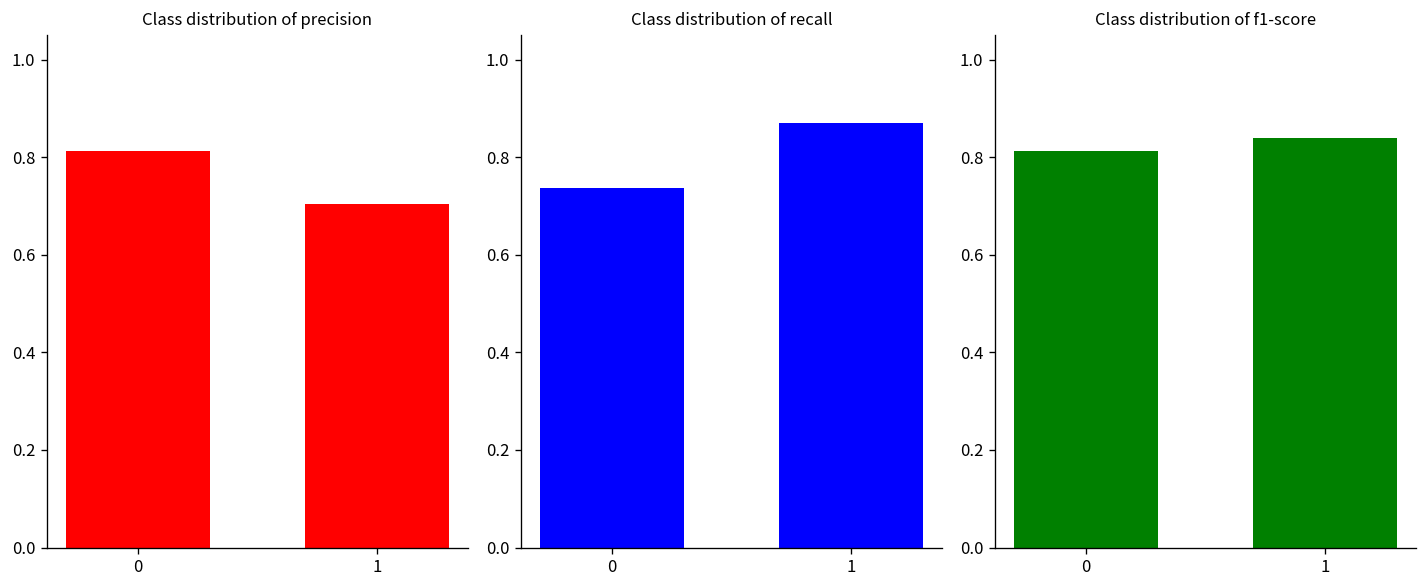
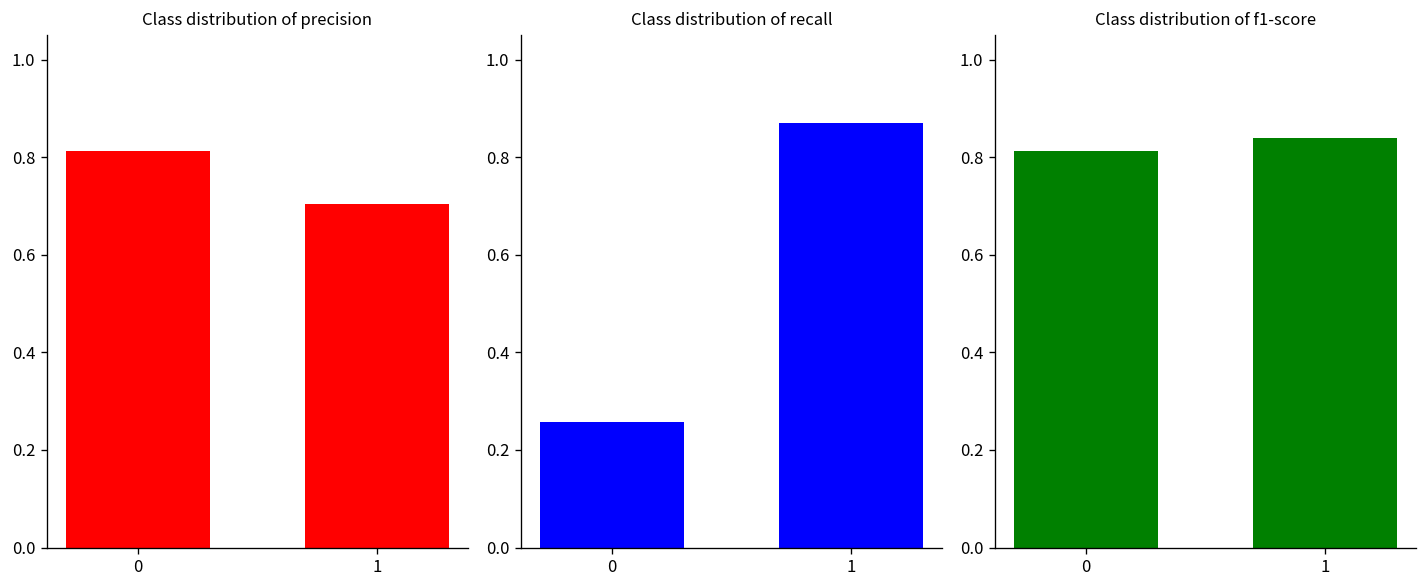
Class distribution of recall, 0: 0.74 -> 0.26
